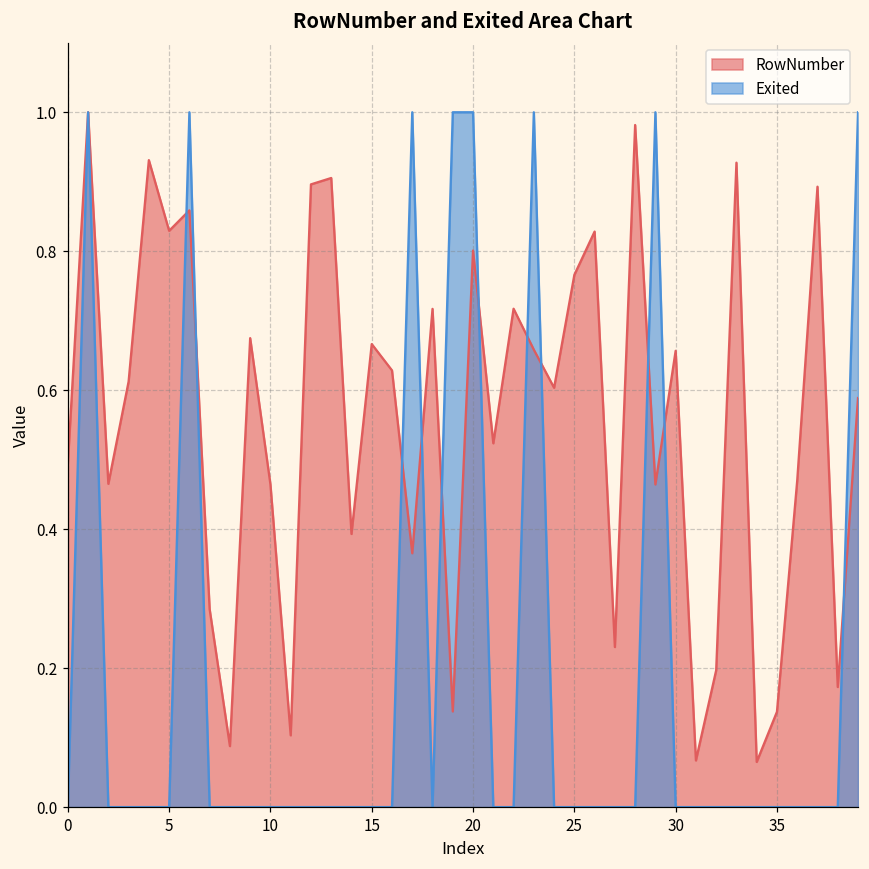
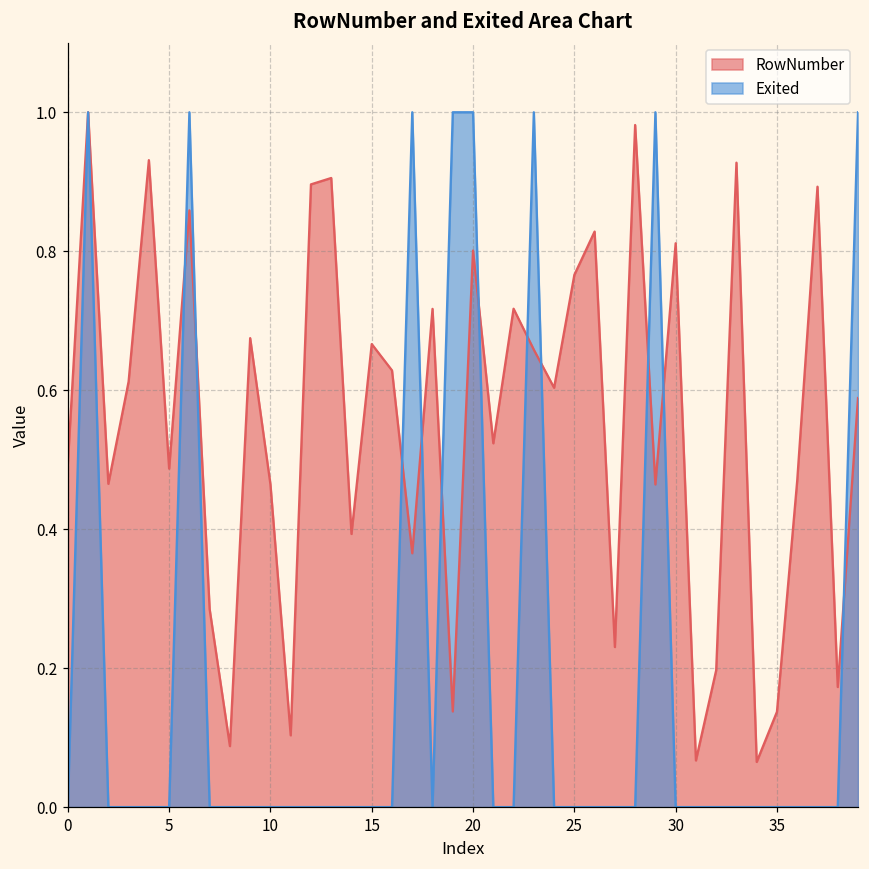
RowNumber, 5: 0.83 -> 0.49
RowNumber, 30: 0.66 -> 0.81
